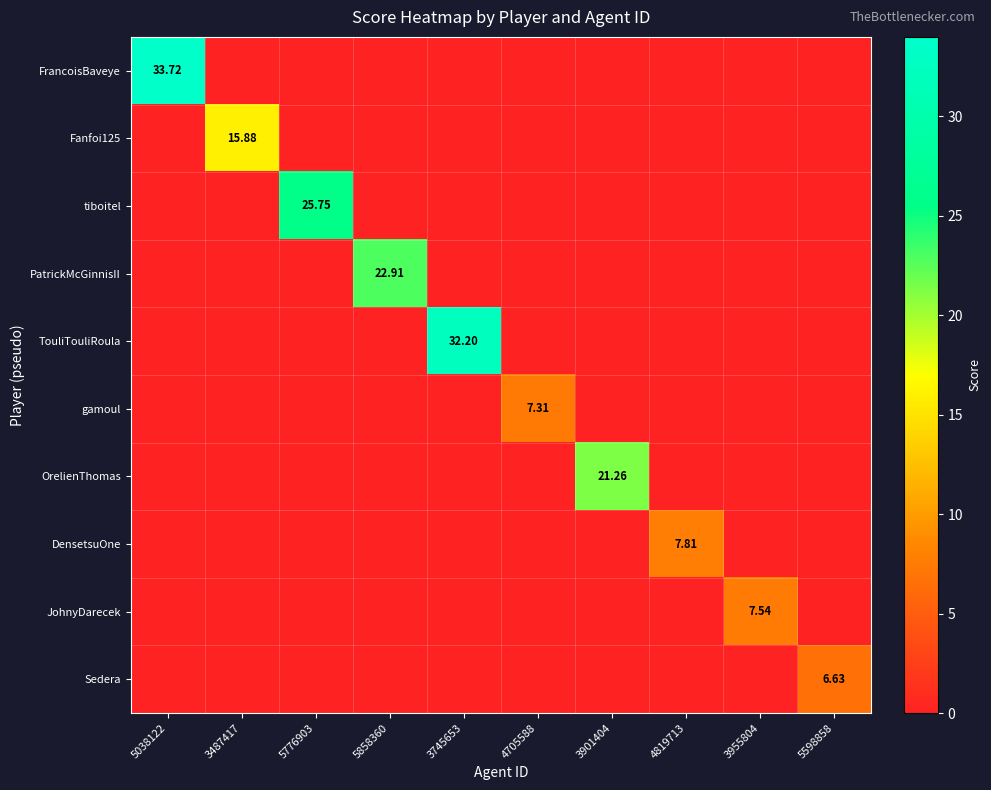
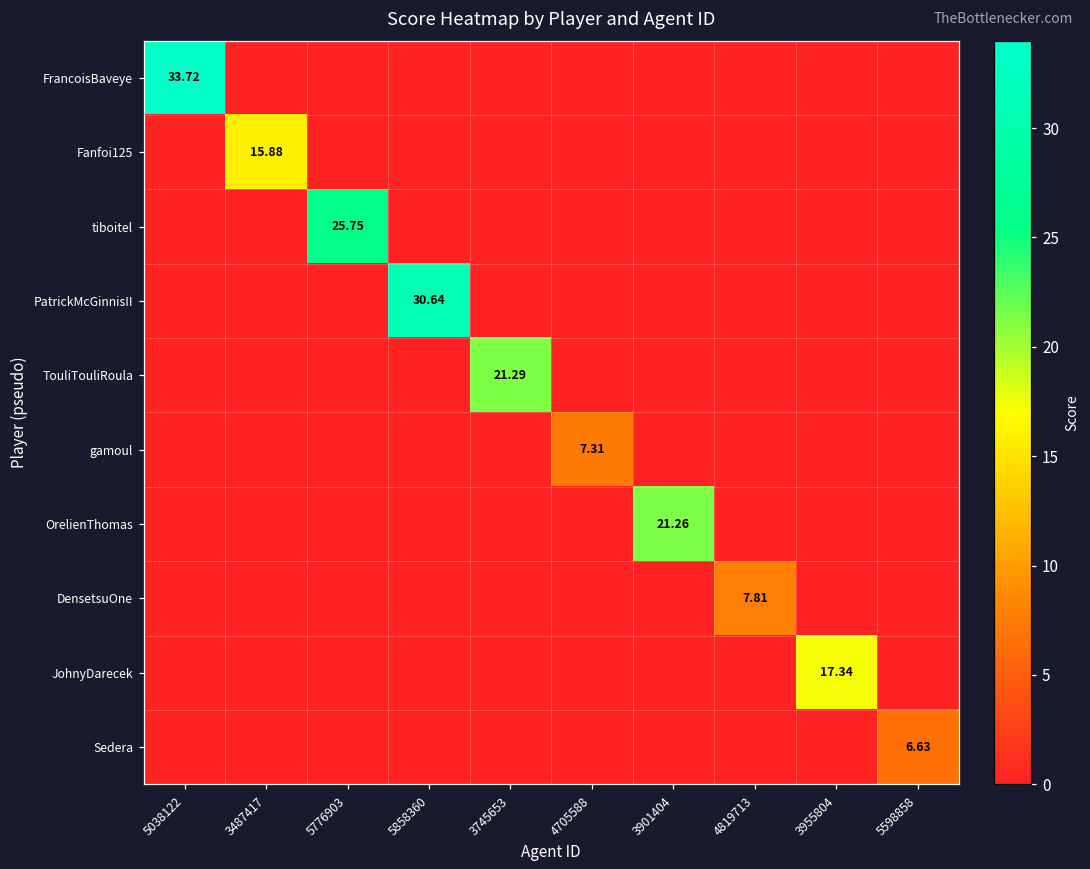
PatrickMcGinnisII, 5858360: 22.91 -> 30.64
TouliTouliRoula, 3745653: 32.20 -> 21.29
JohnyDarecek, 3955804: 7.54 -> 17.34
